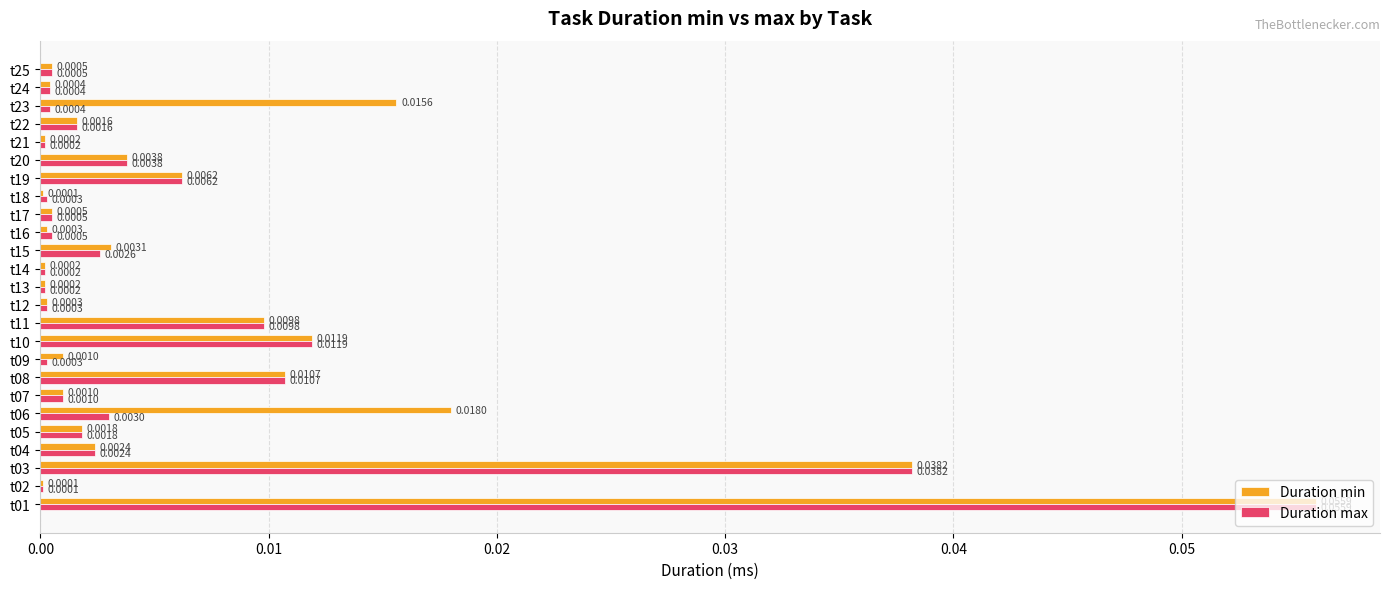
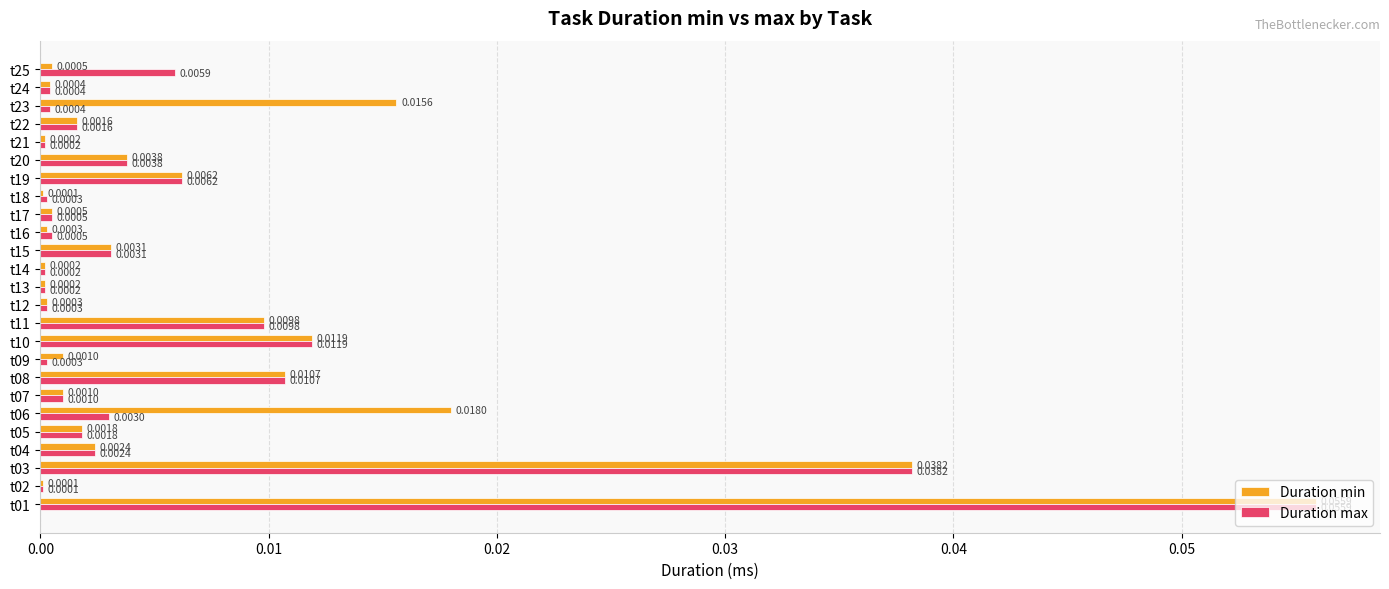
Duration max, t25: 0.0005 -> 0.0059
Duration max, t15: 0.0026 -> 0.0031
